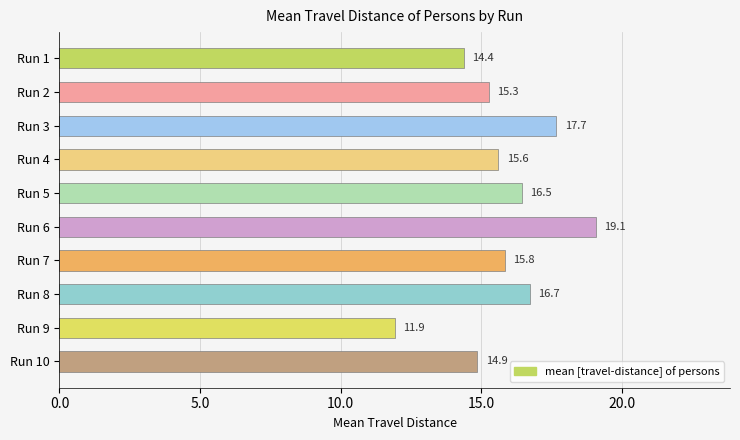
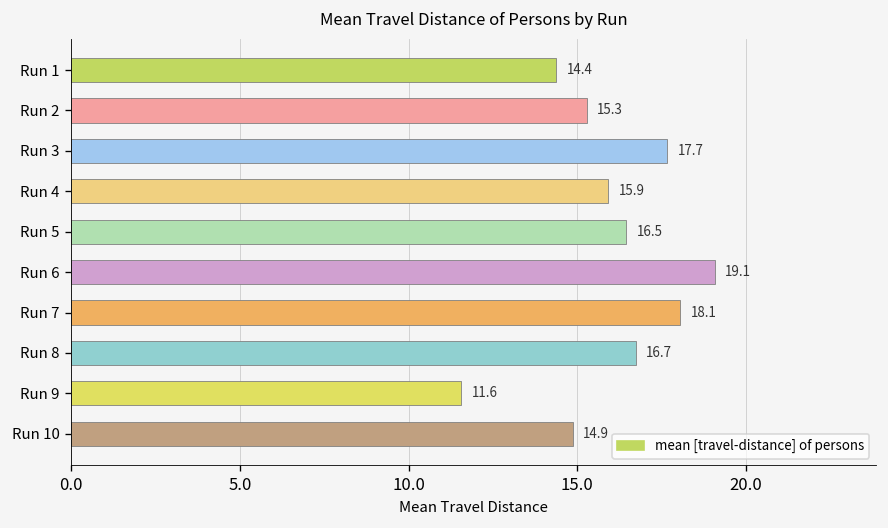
Run 4: 15.6 -> 15.9
Run 7: 15.8 -> 18.1
Run 9: 11.9 -> 11.6
